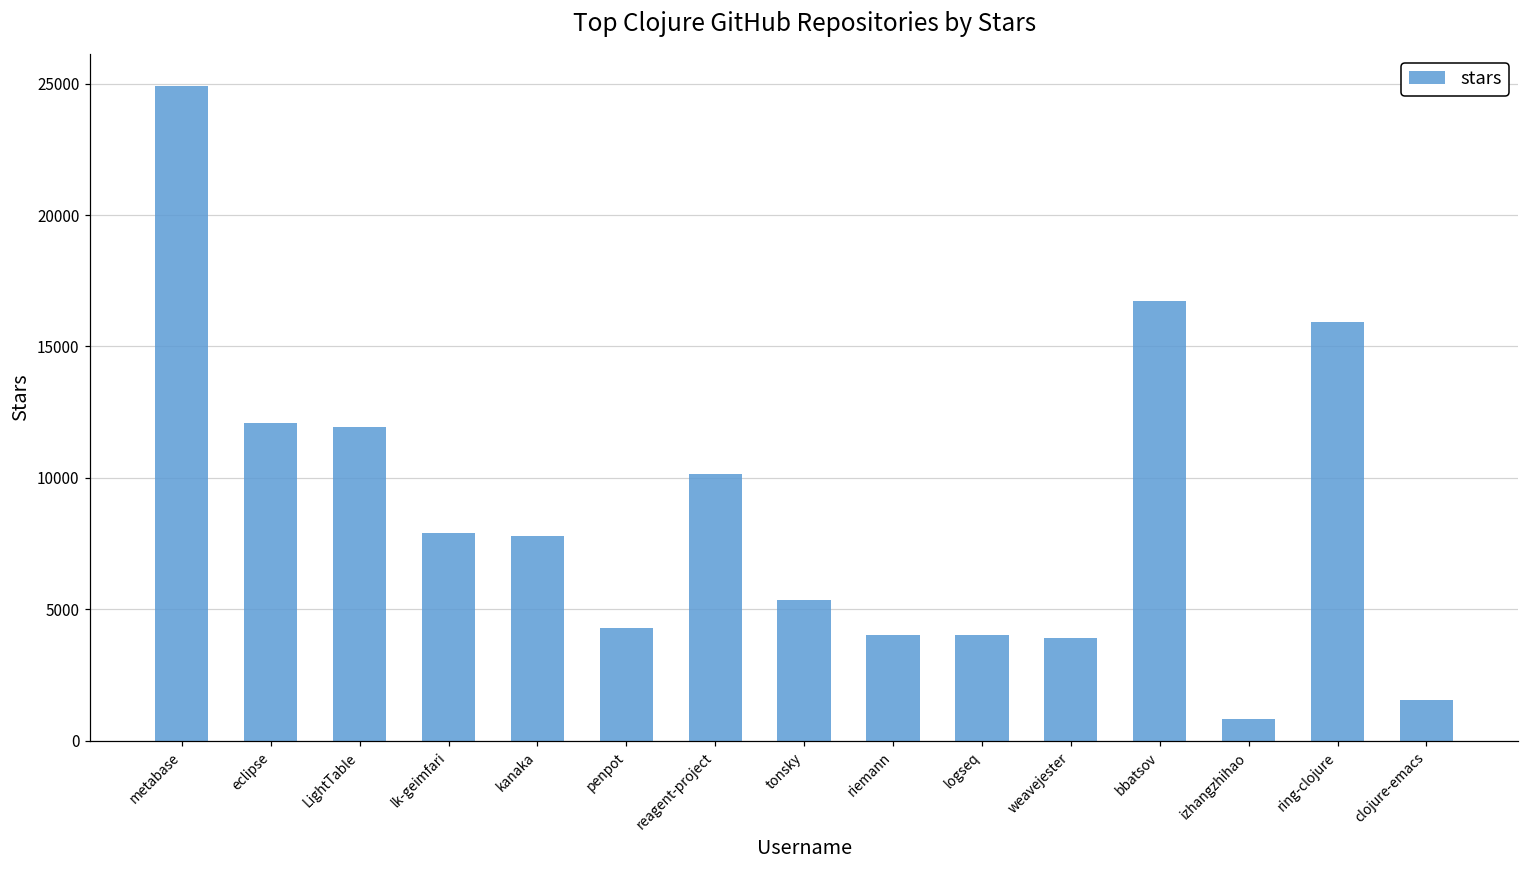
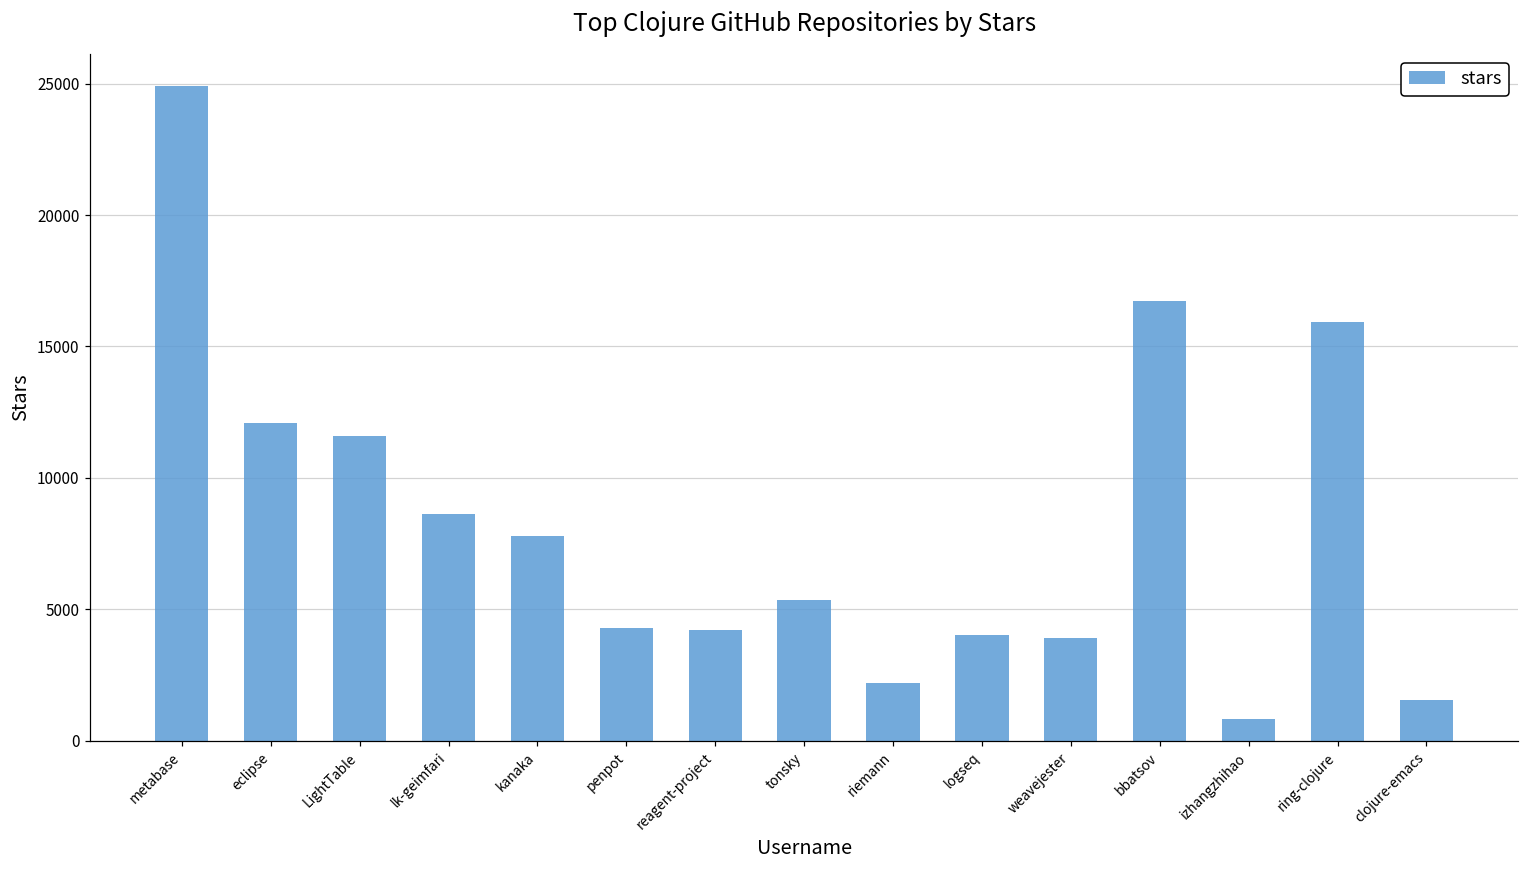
LightTable: 11900 -> 11600
lk-geimfari: 7900 -> 8600
reagent-project: 10200 -> 4200
riemann: 4000 -> 2200
